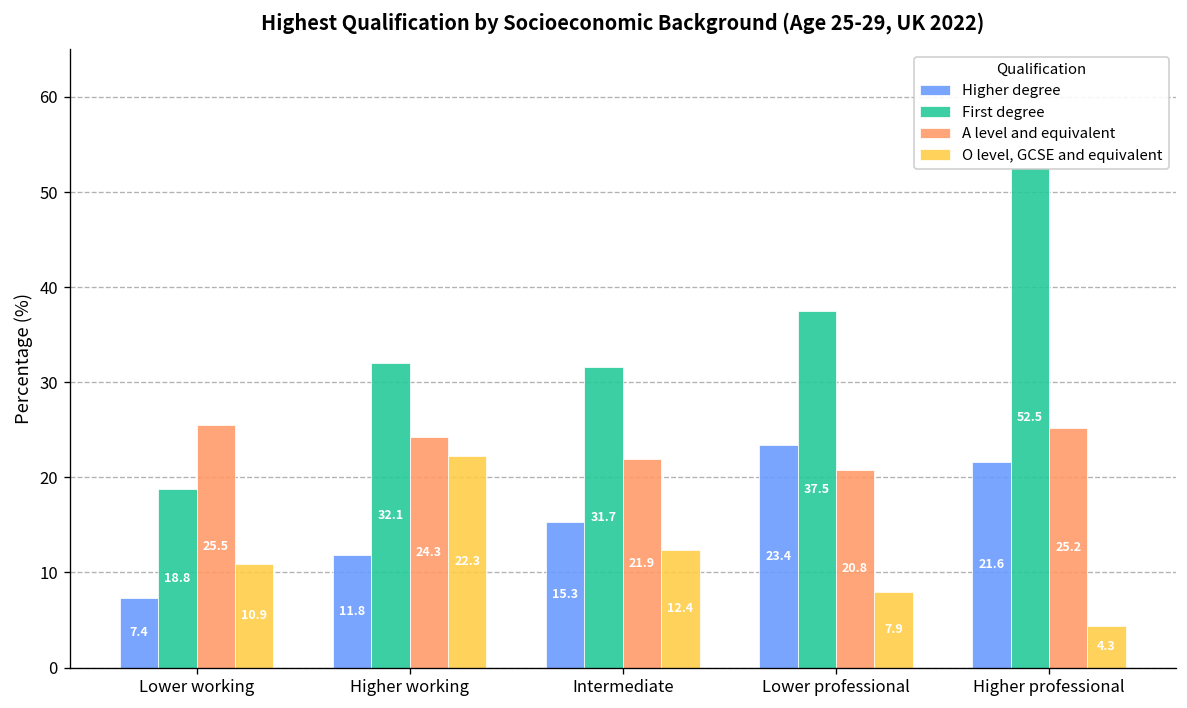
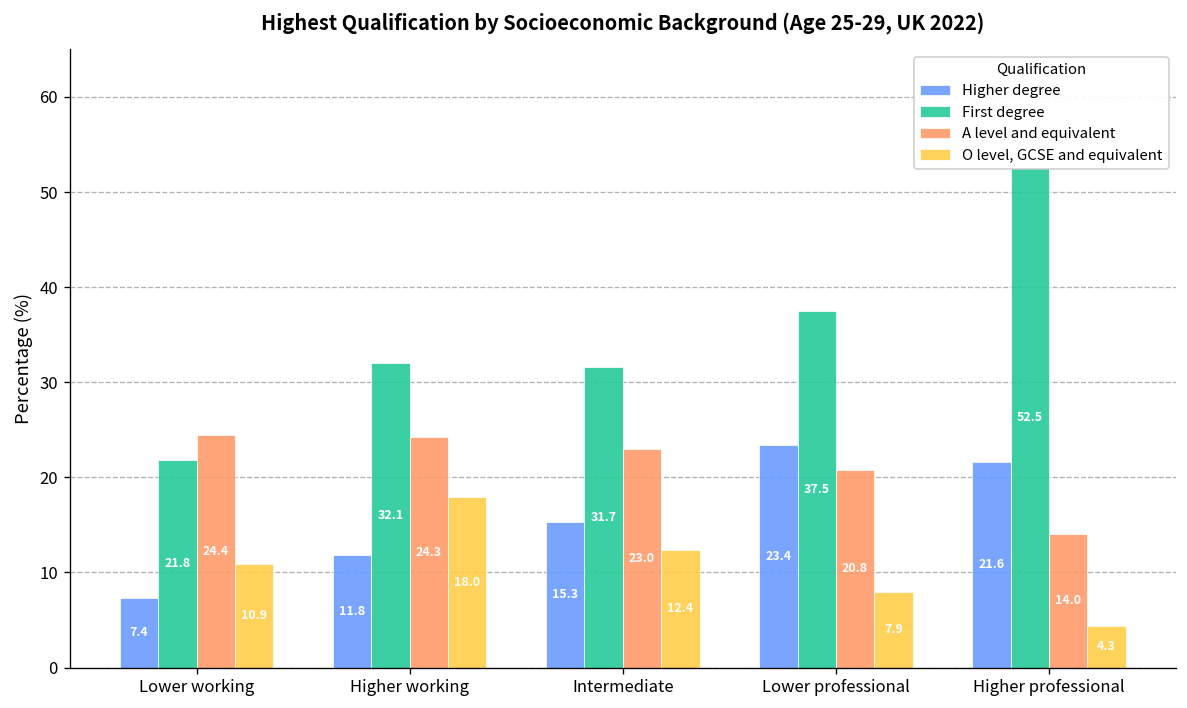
First degree, Lower working: 18.8 -> 21.8
A level and equivalent, Lower working: 25.5 -> 24.4
O level, GCSE and equivalent, Higher working: 22.3 -> 18.0
A level and equivalent, Intermediate: 21.9 -> 23.0
A level and equivalent, Higher professional: 25.2 -> 14.0
